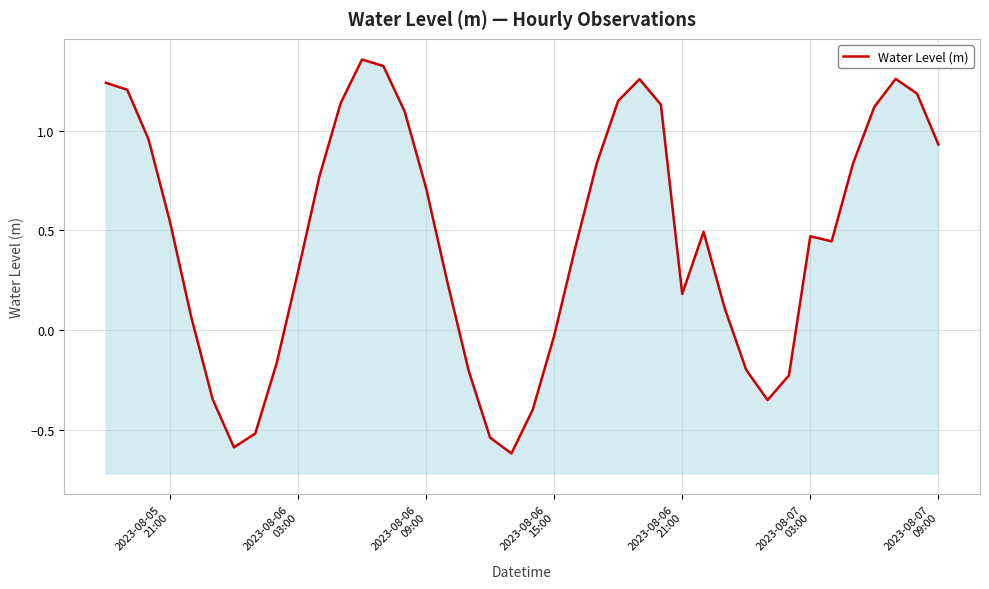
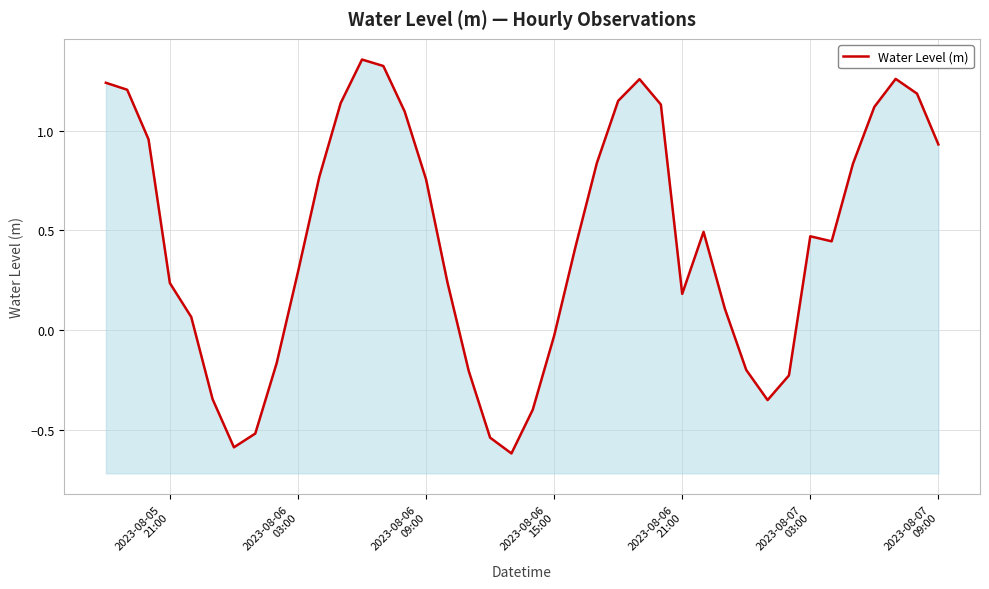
2023-08-05 21:00: 0.55 -> 0.24
2023-08-06 09:00: 0.71 -> 0.76
